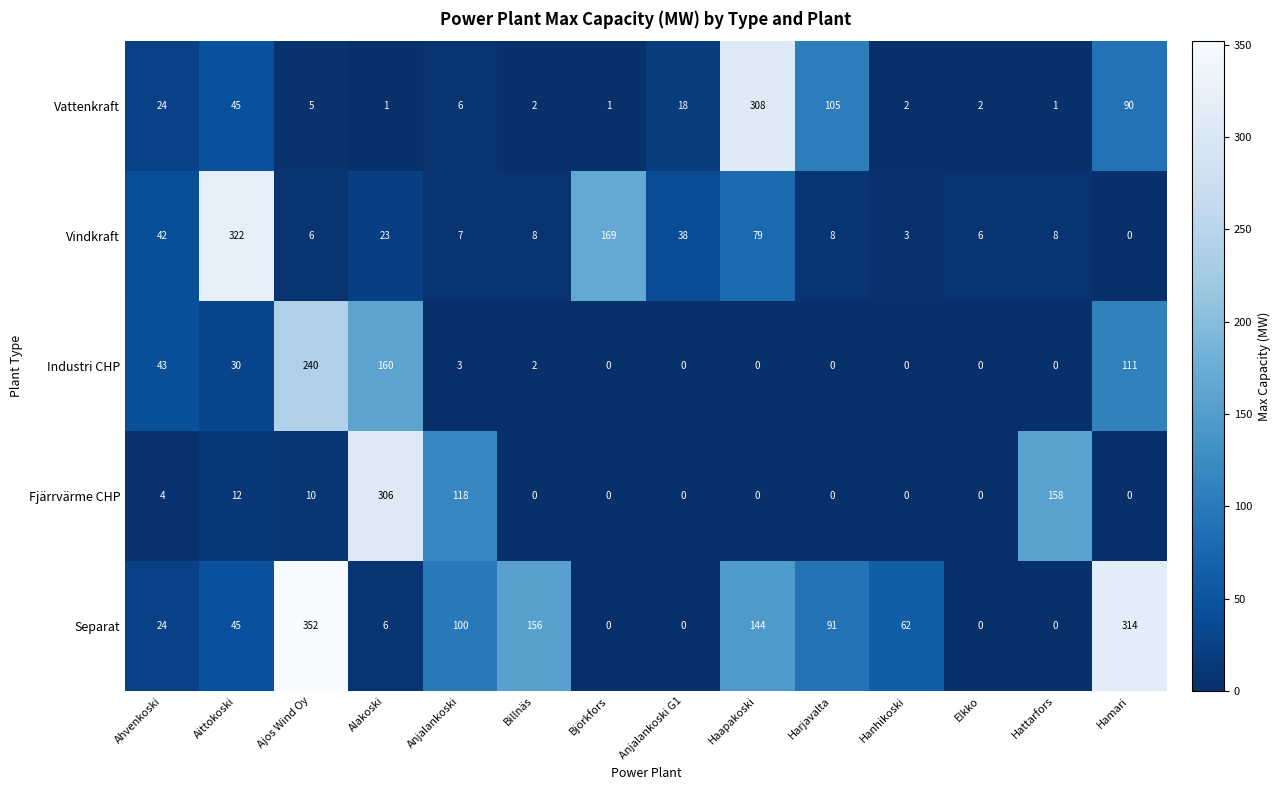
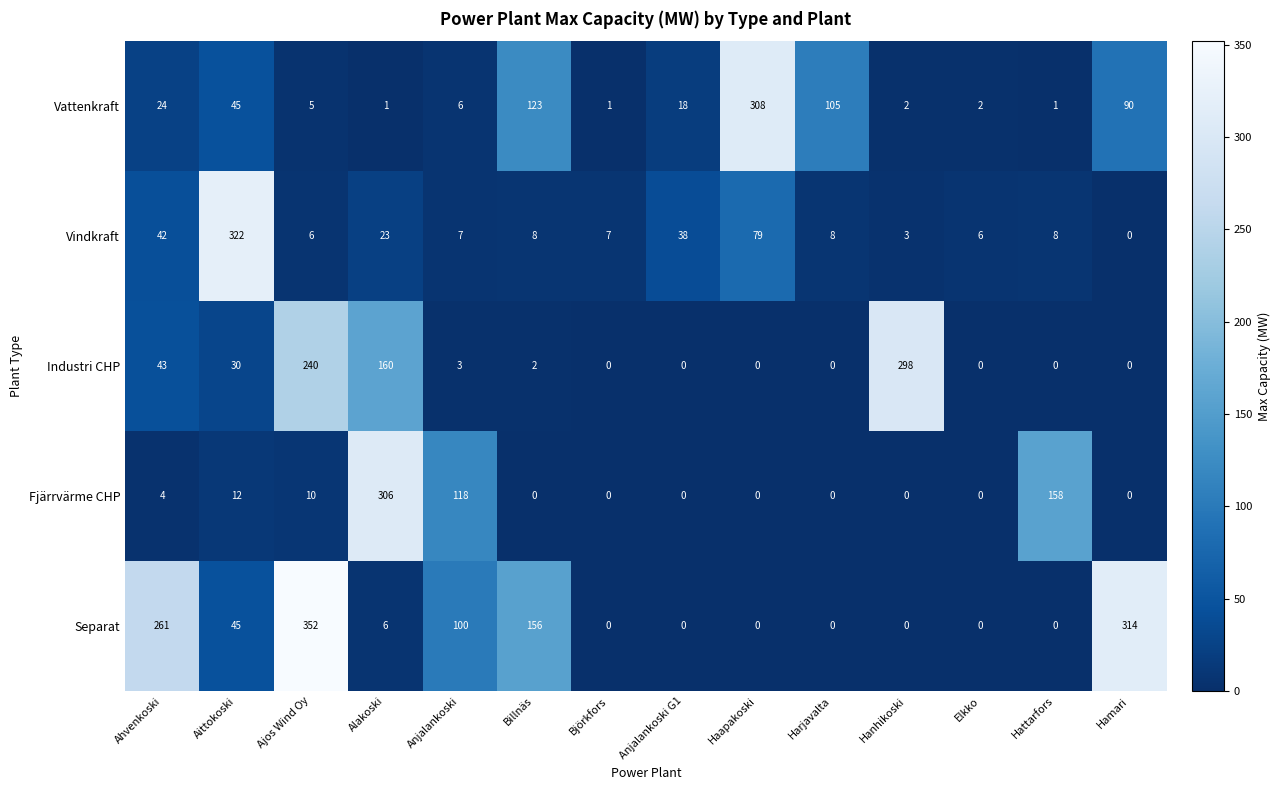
Vattenkraft, Billnäs: 2 -> 123
Vindkraft, Björkfors: 169 -> 7
Industri CHP, Hanhikoski: 0 -> 298
Industri CHP, Hamari: 111 -> 0
Separat, Ahvenkoski: 24 -> 261
Separat, Haapakoski: 144 -> 0
Separat, Harjavalta: 91 -> 0
Separat, Hanhikoski: 62 -> 0
